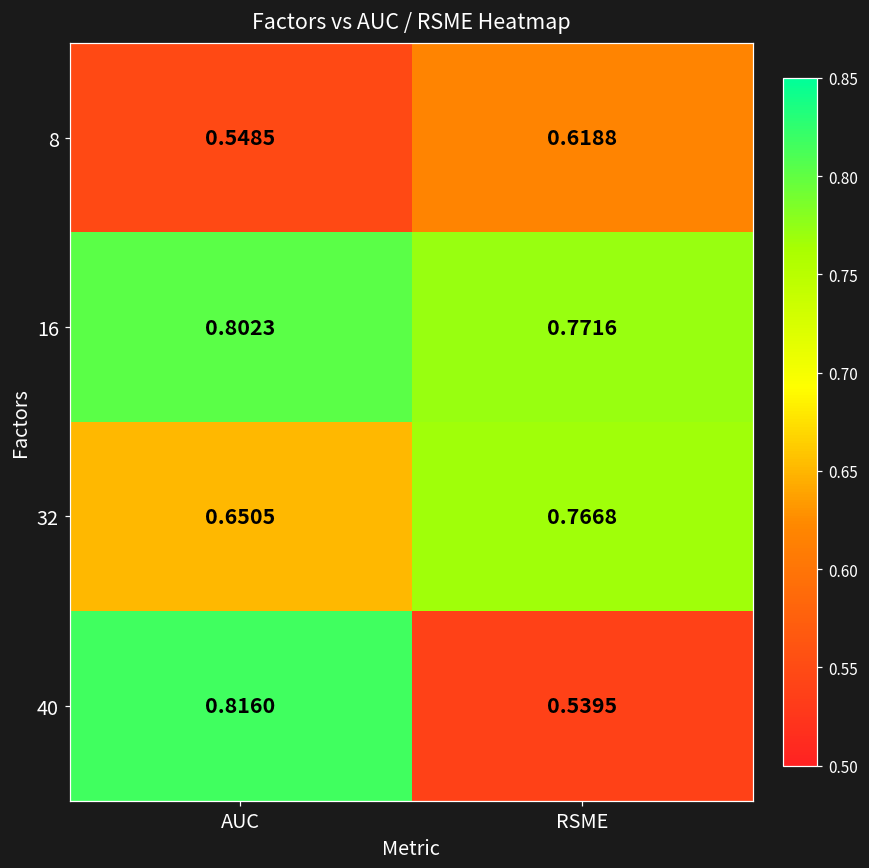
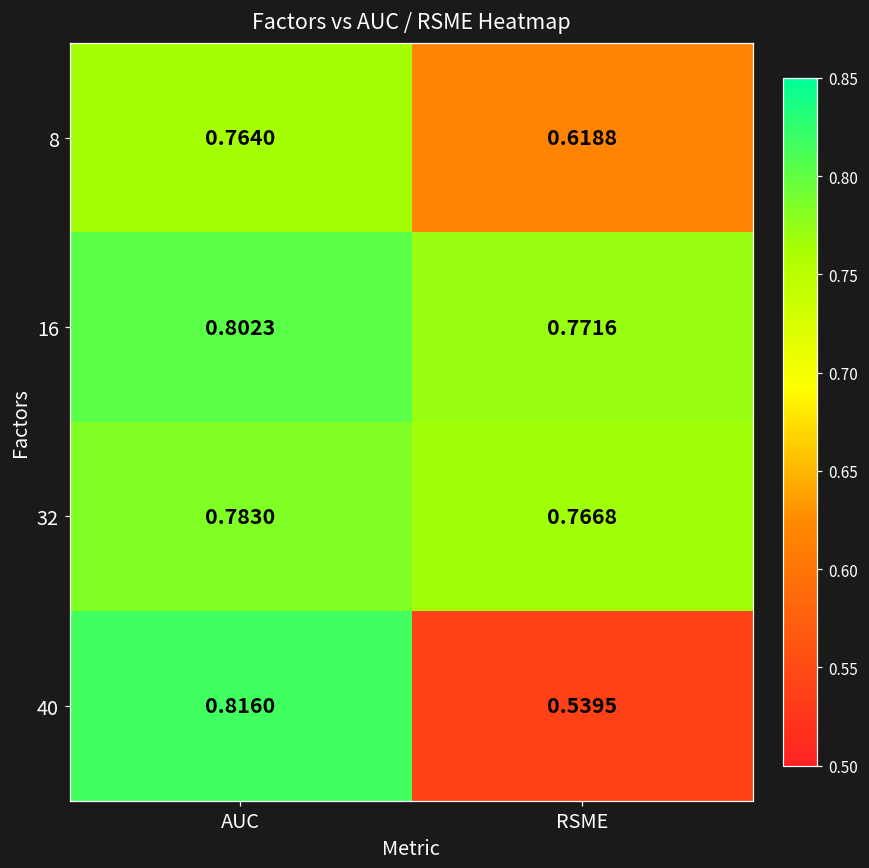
8, AUC: 0.5485 -> 0.7640
32, AUC: 0.6505 -> 0.7830
